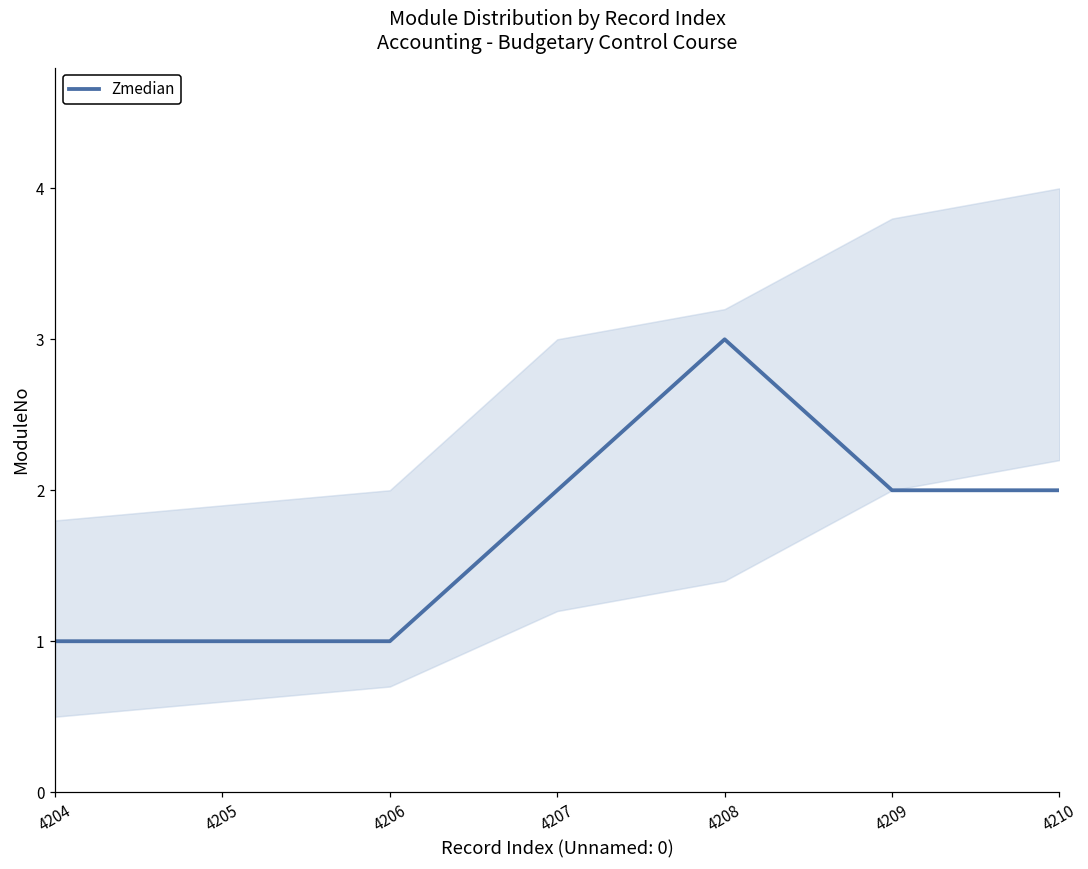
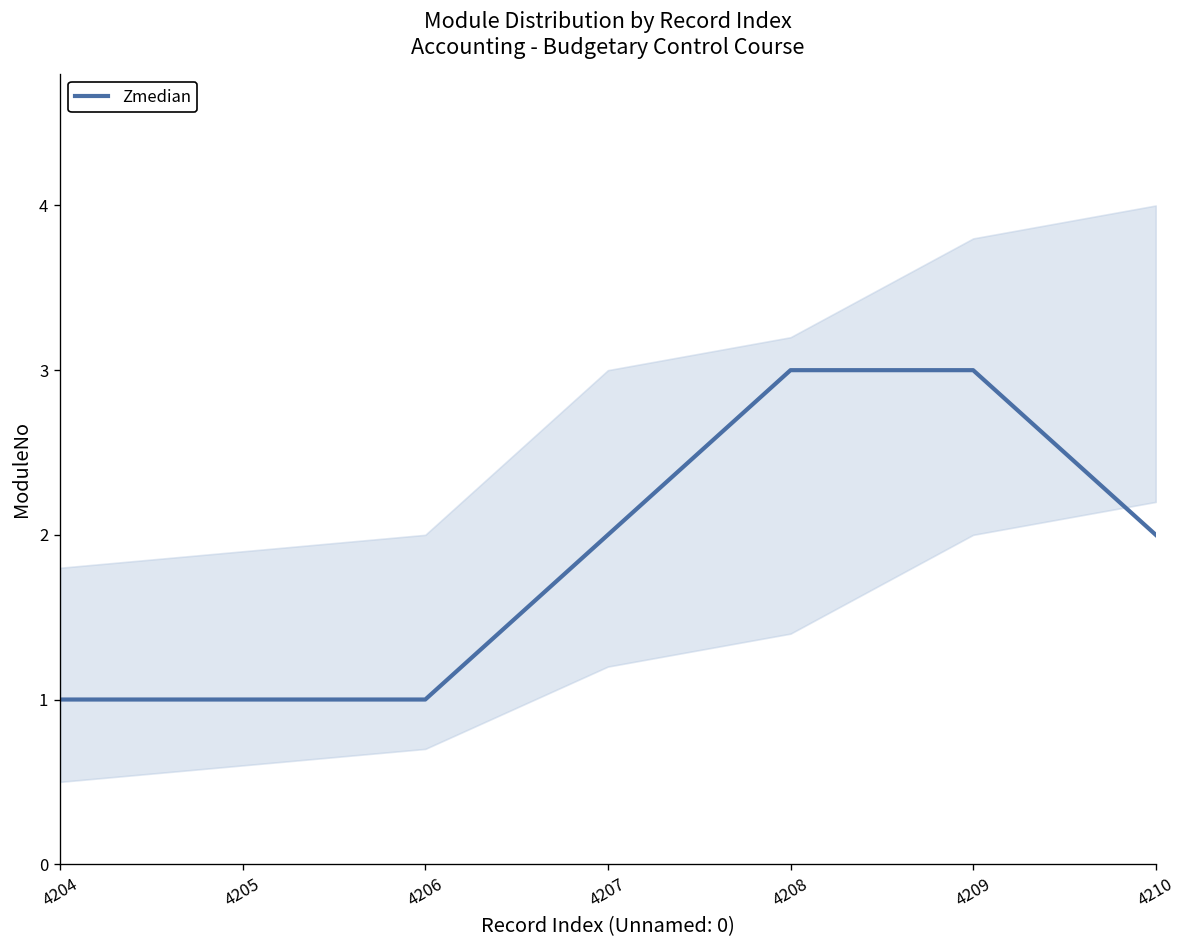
Zmedian, 4209: 2 -> 3
